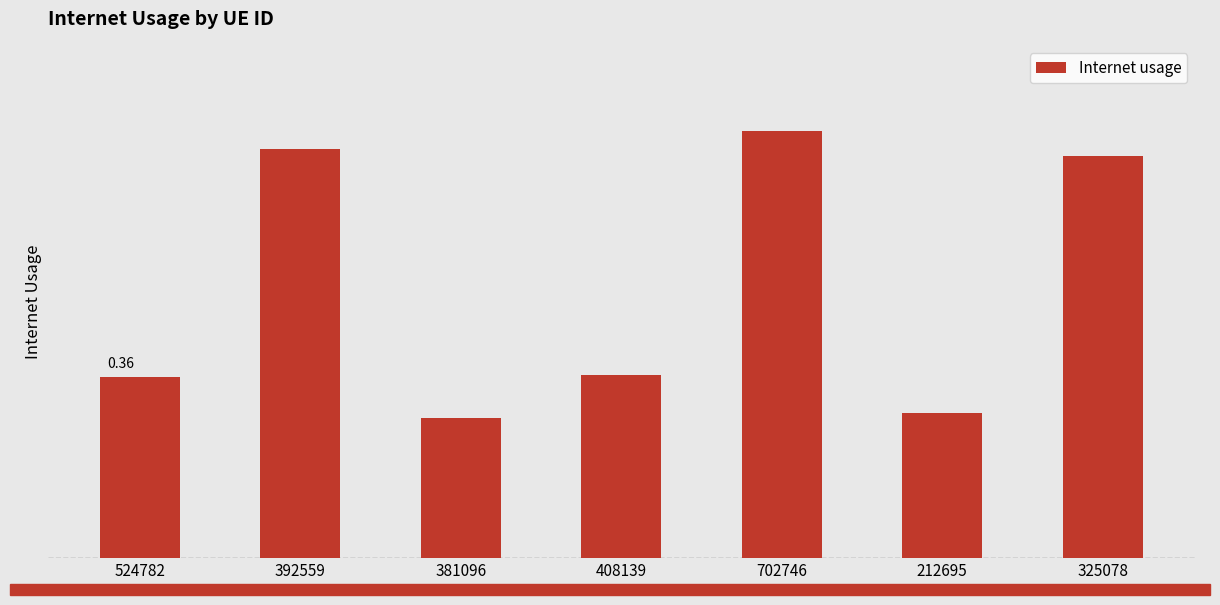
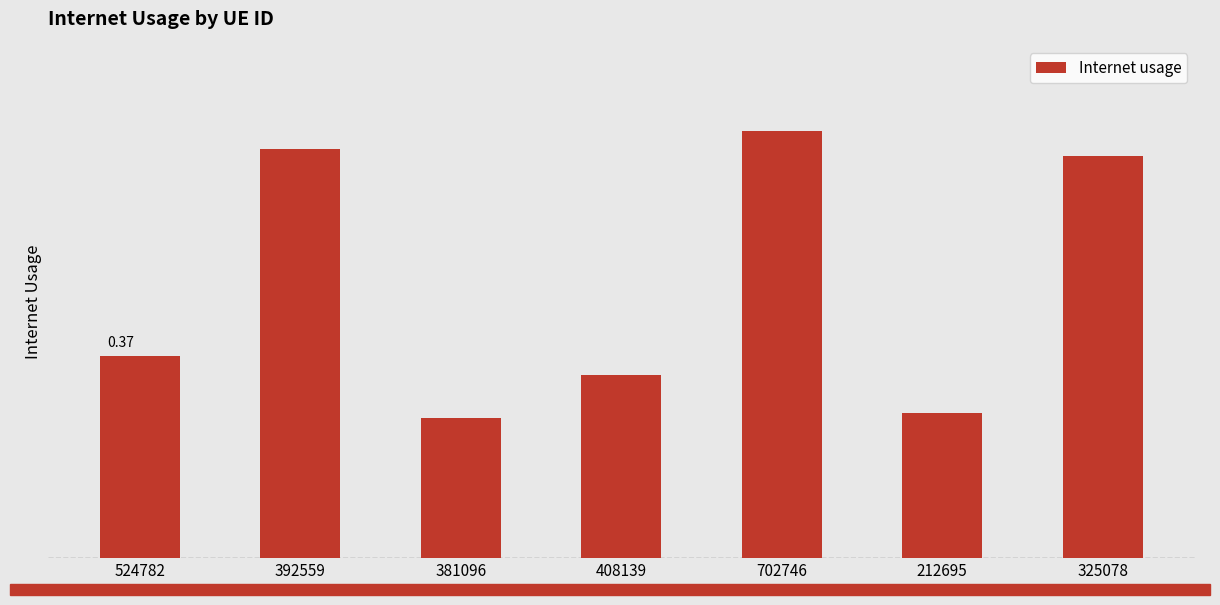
524782: 0.36 -> 0.37
